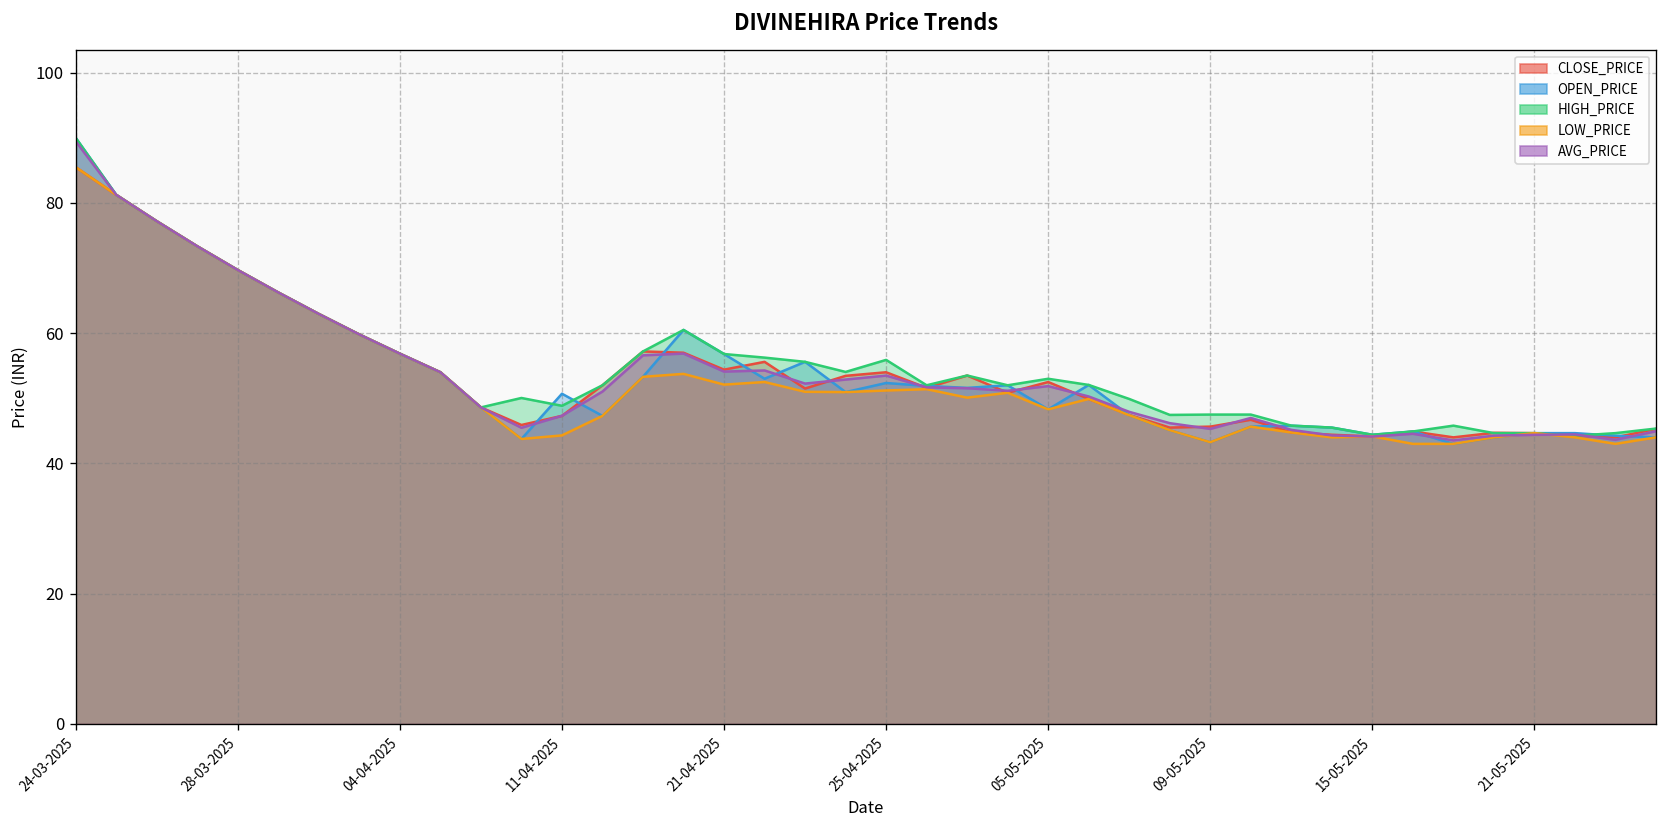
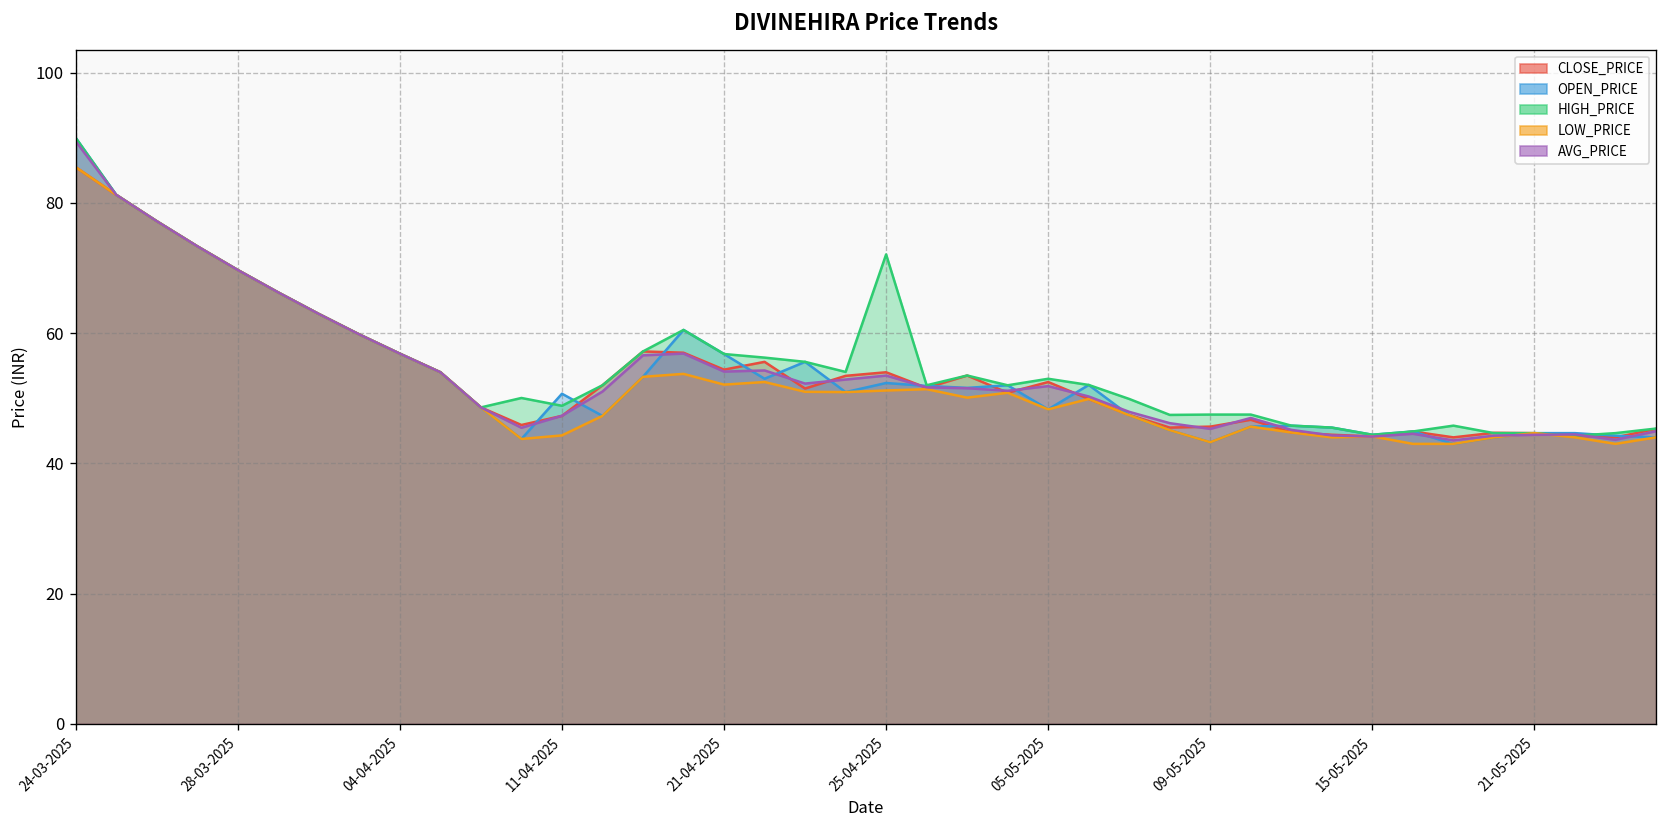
HIGH_PRICE, 25-04-2025: 56 -> 72
